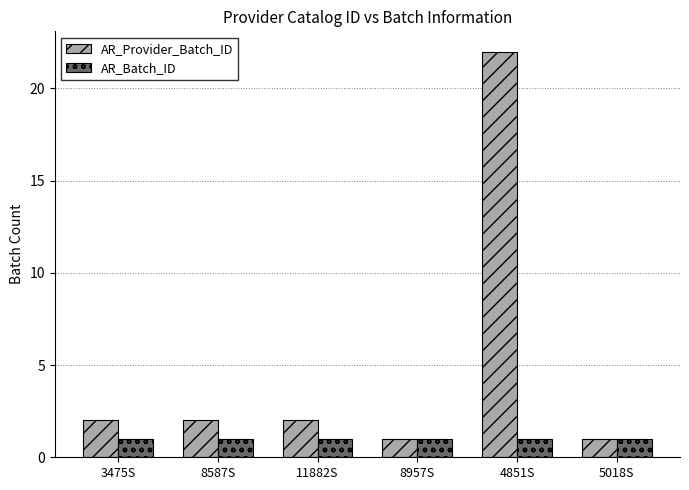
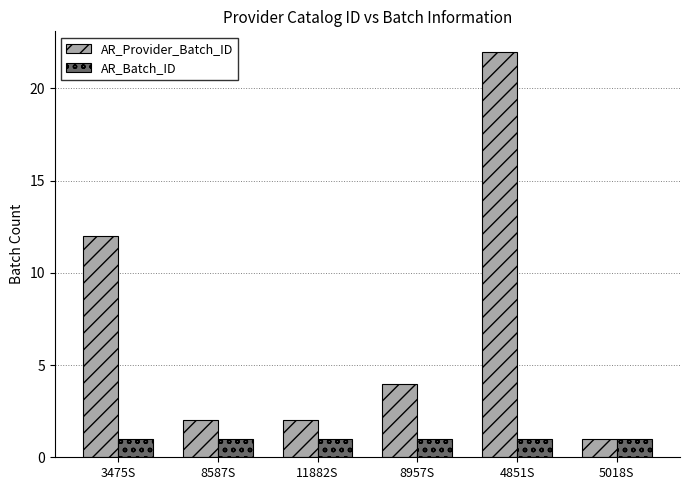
AR_Provider_Batch_ID, 3475S: 2 -> 12
AR_Provider_Batch_ID, 8957S: 1 -> 4
